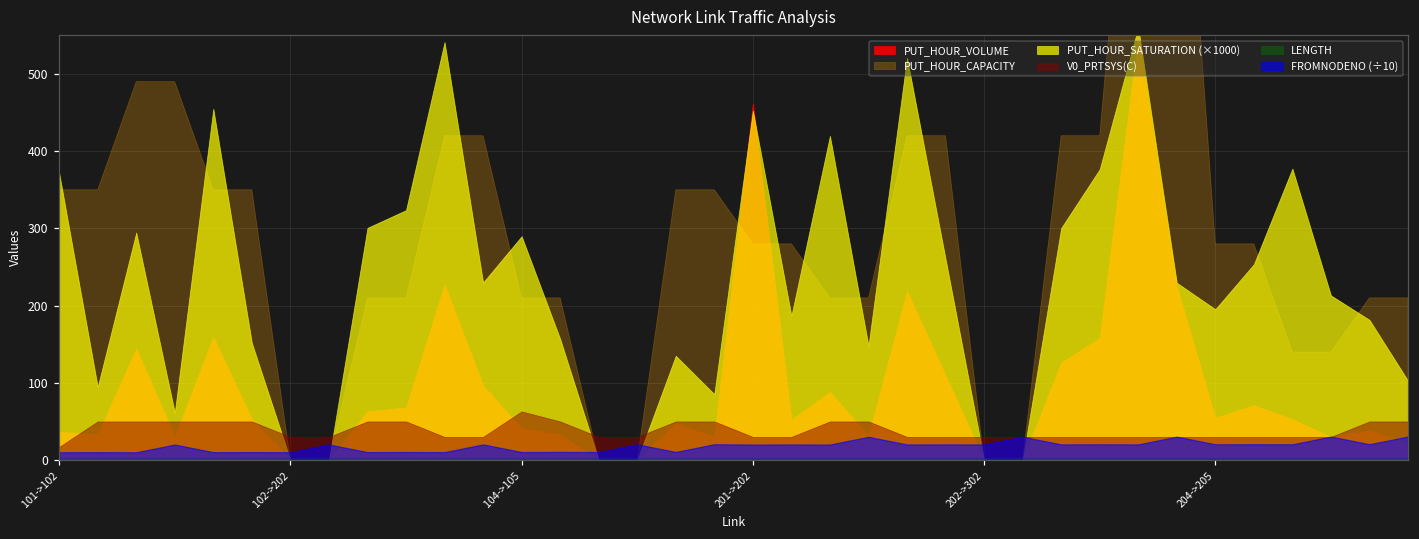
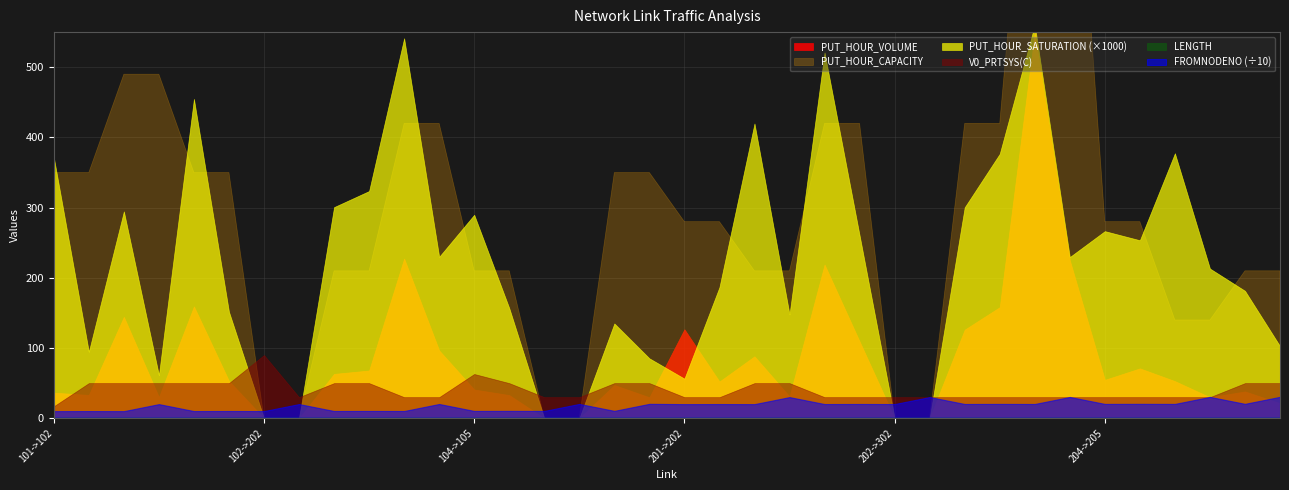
V0_PRTSYS(C), 102->202: 30 -> 90
PUT_HOUR_VOLUME, 201->202: 460 -> 130
PUT_HOUR_SATURATION (×1000), 201->202: 450 -> 60
PUT_HOUR_SATURATION (×1000), 204->205: 200 -> 270
